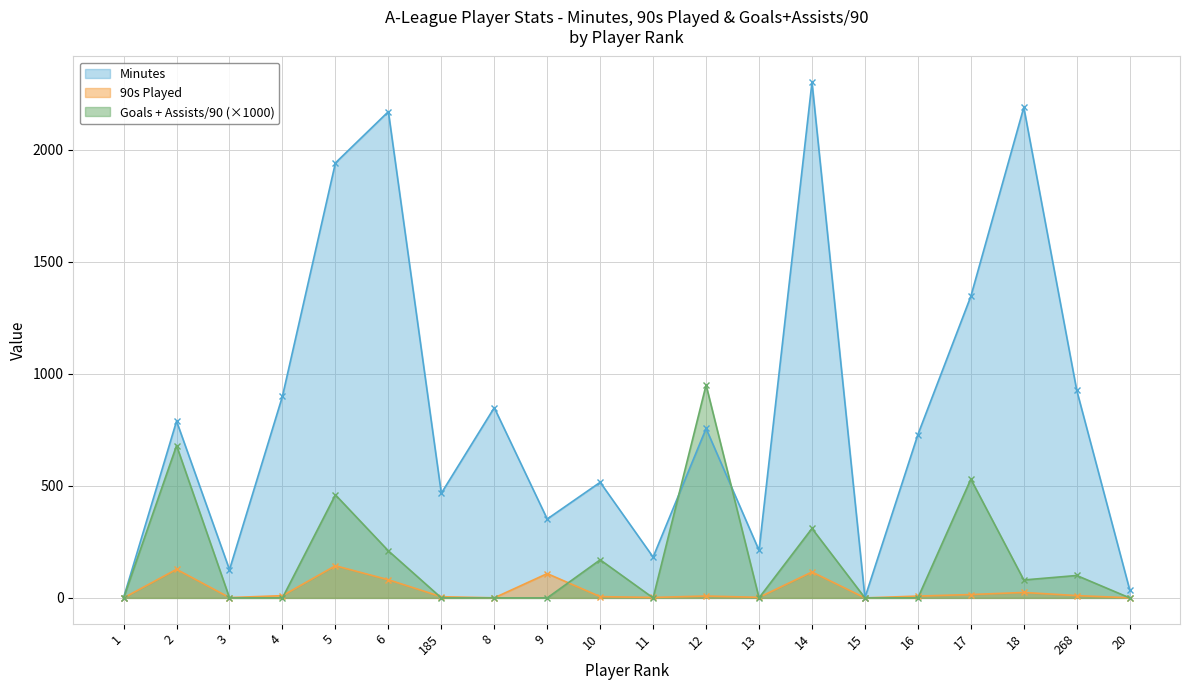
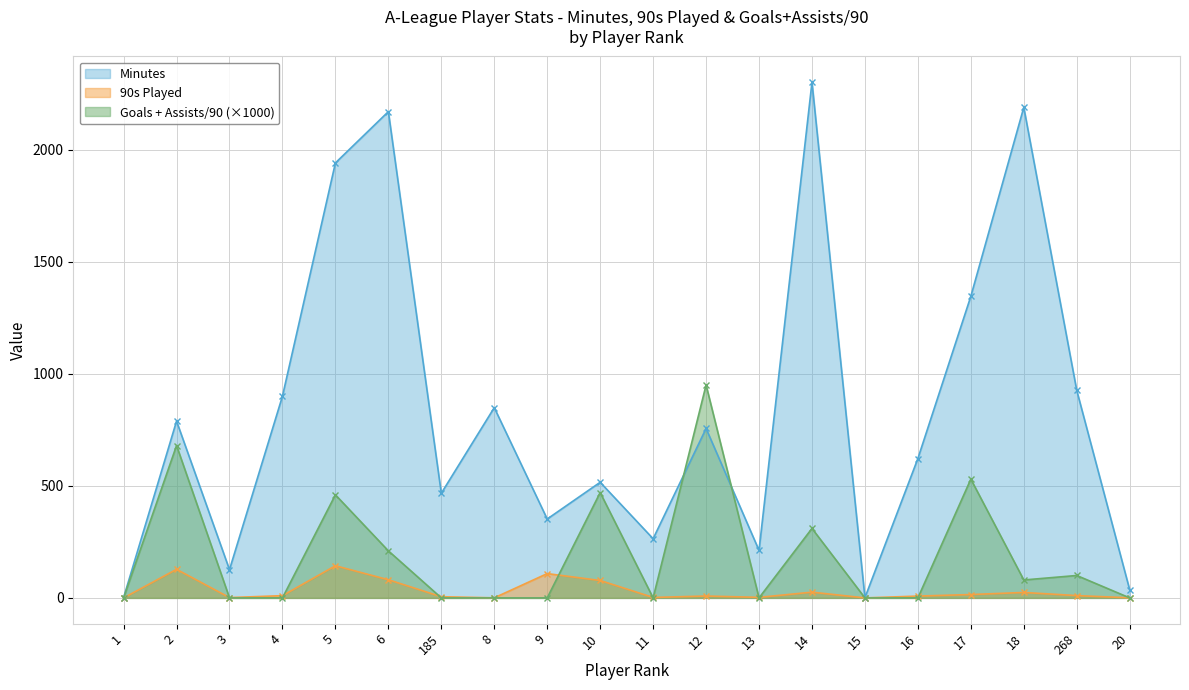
90s Played, 10: 10 -> 80
Goals + Assists/90 (×1000), 10: 170 -> 470
Minutes, 11: 180 -> 260
90s Played, 14: 120 -> 30
Minutes, 16: 730 -> 620
